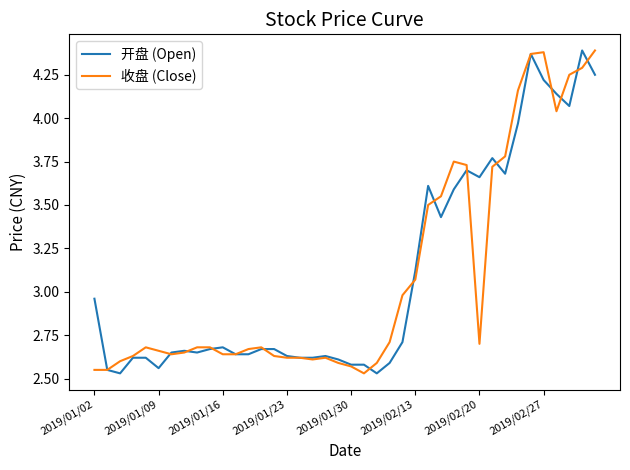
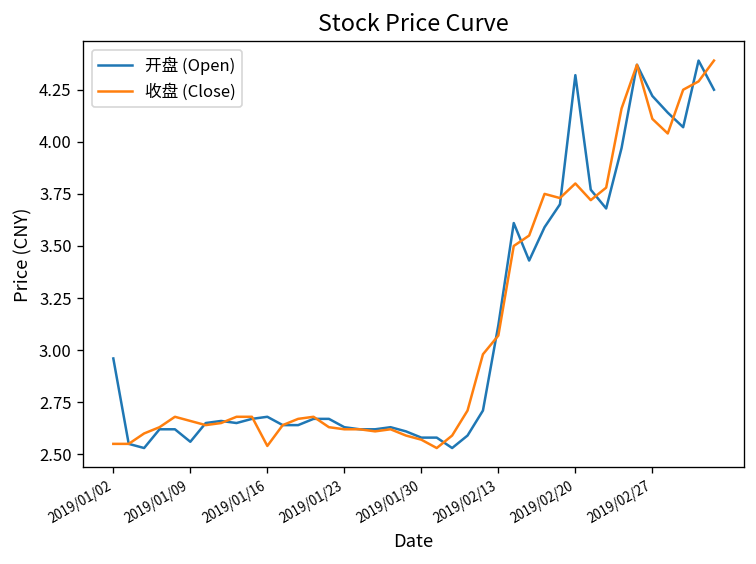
收盘 (Close), 2019/01/16: 2.64 -> 2.54
开盘 (Open), 2019/02/20: 3.66 -> 4.32
收盘 (Close), 2019/02/20: 2.7 -> 3.8
收盘 (Close), 2019/02/27: 4.38 -> 4.11
